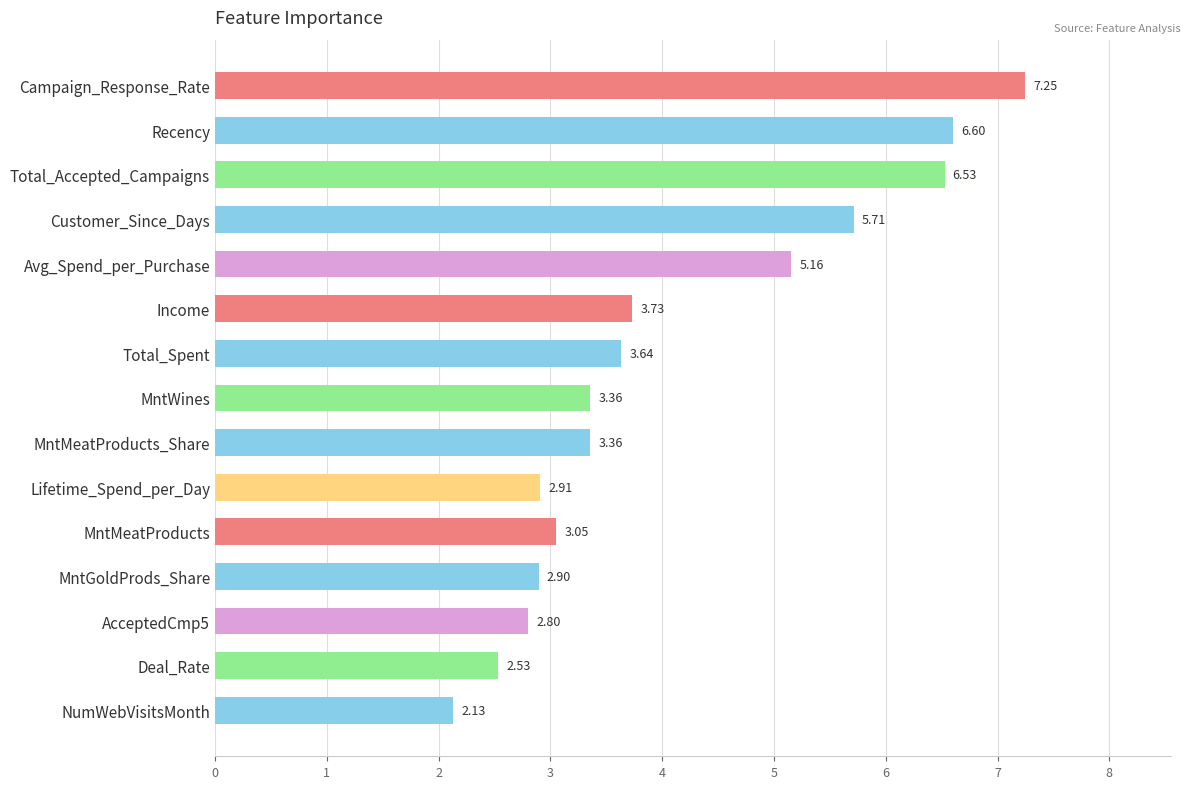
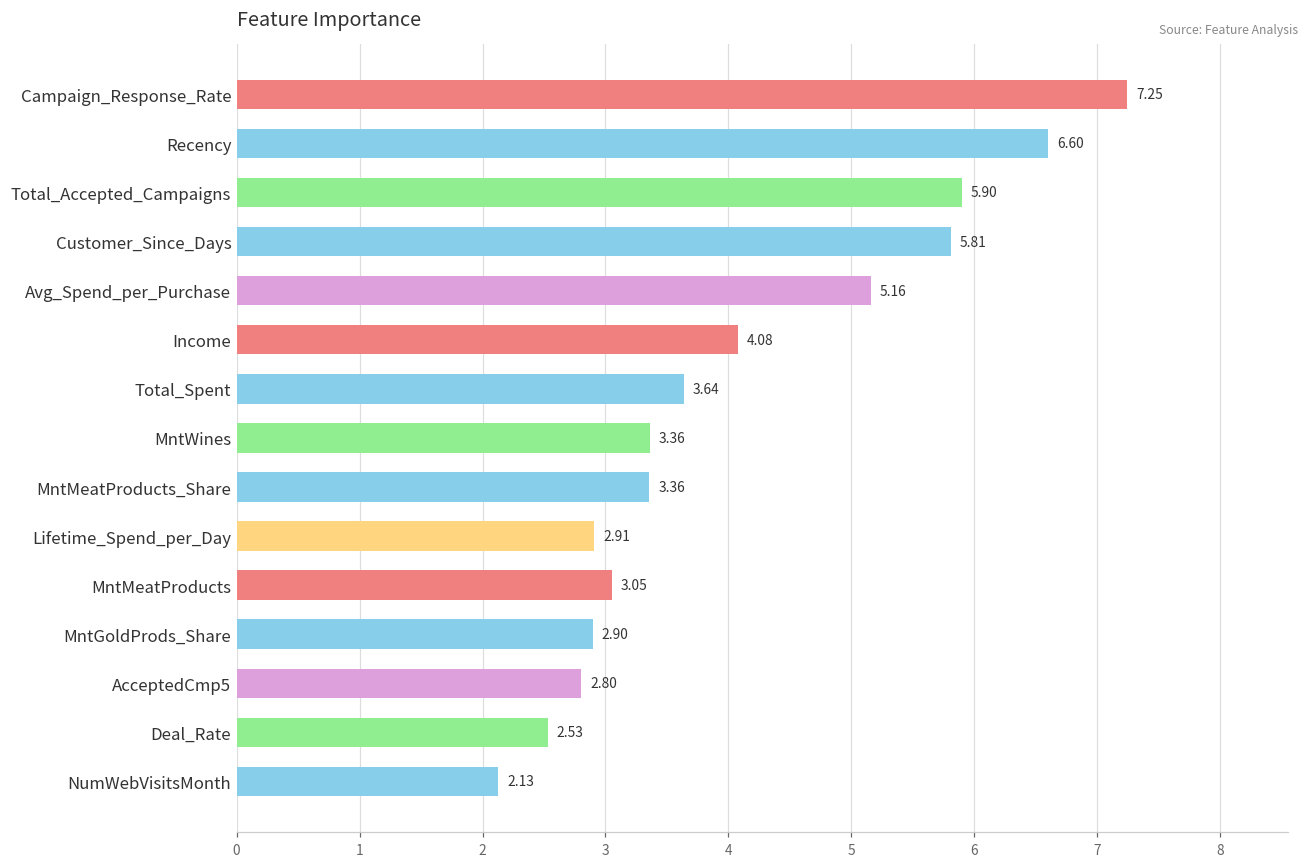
Total_Accepted_Campaigns: 6.53 -> 5.90
Customer_Since_Days: 5.71 -> 5.81
Income: 3.73 -> 4.08
